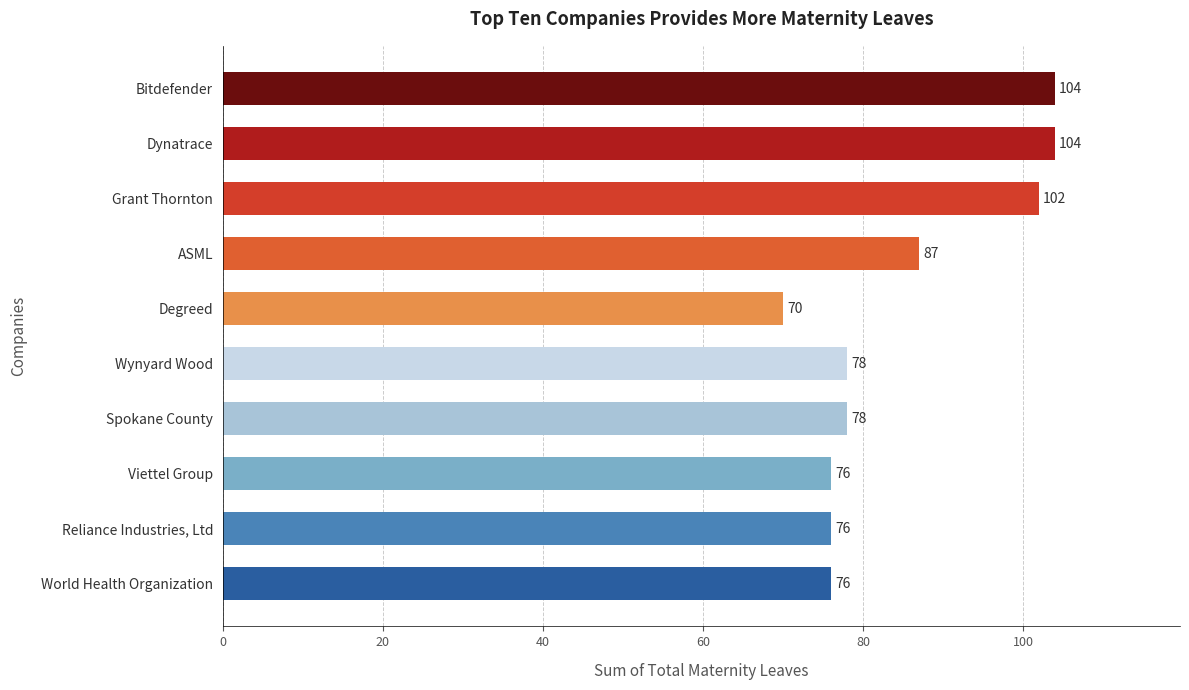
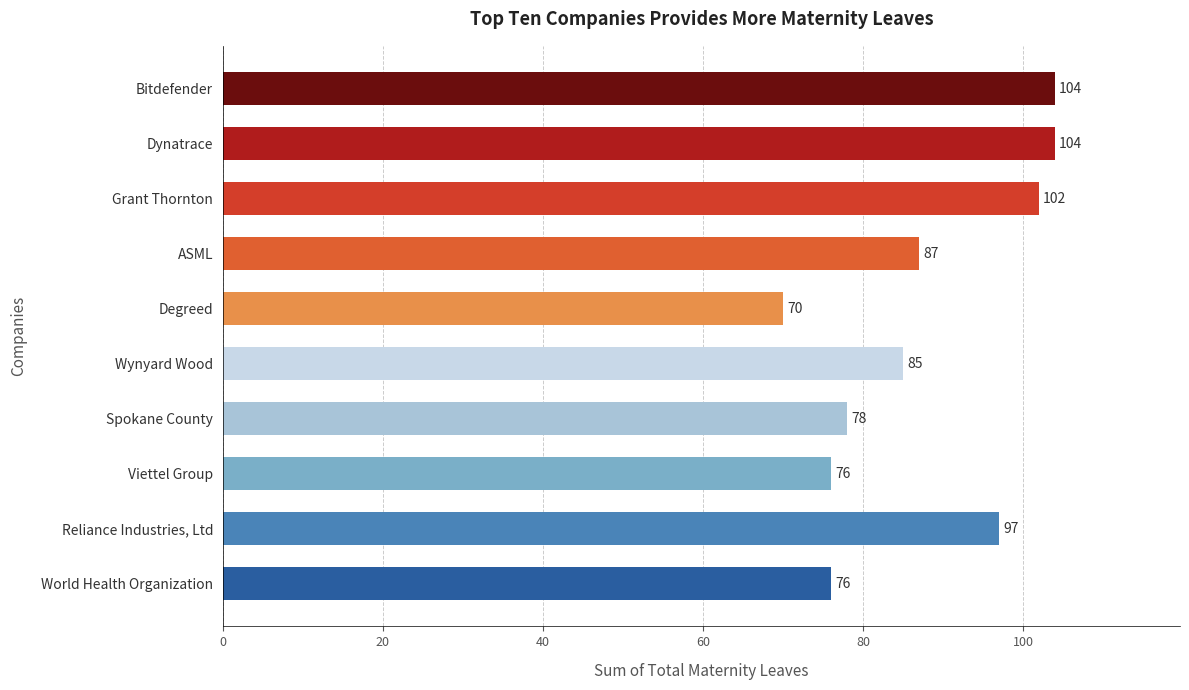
Wynyard Wood: 78 -> 85
Reliance Industries, Ltd: 76 -> 97
